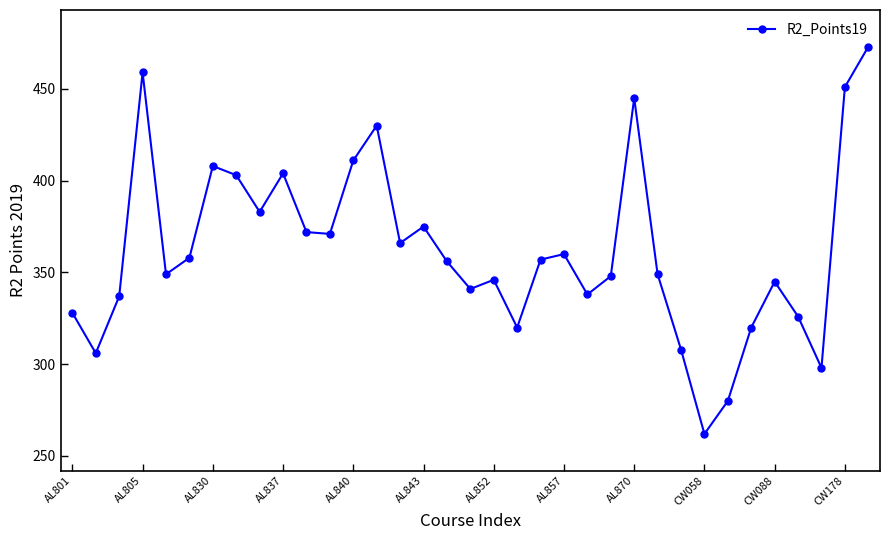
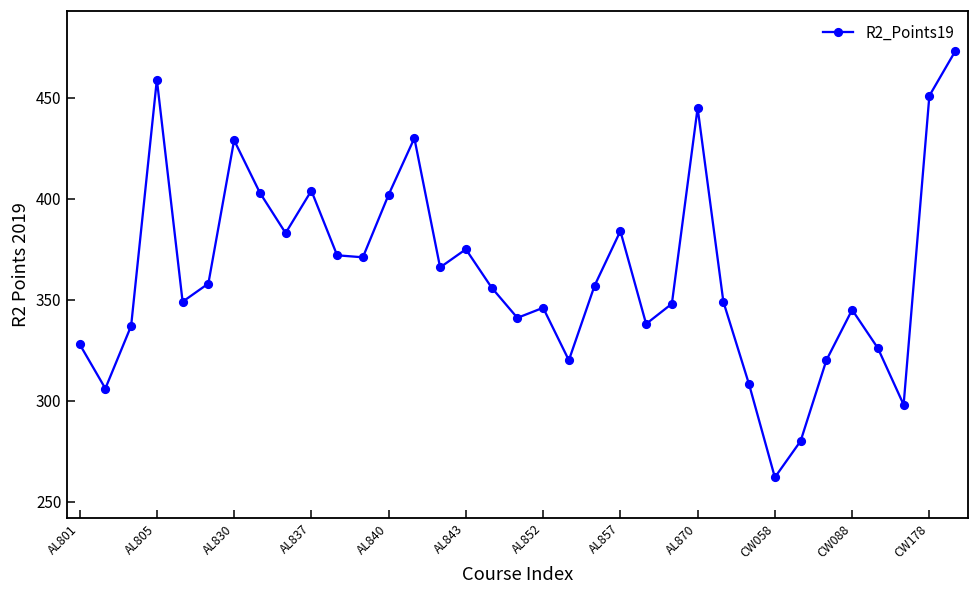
AL830: 408 -> 429
AL840: 411 -> 402
AL857: 360 -> 384
